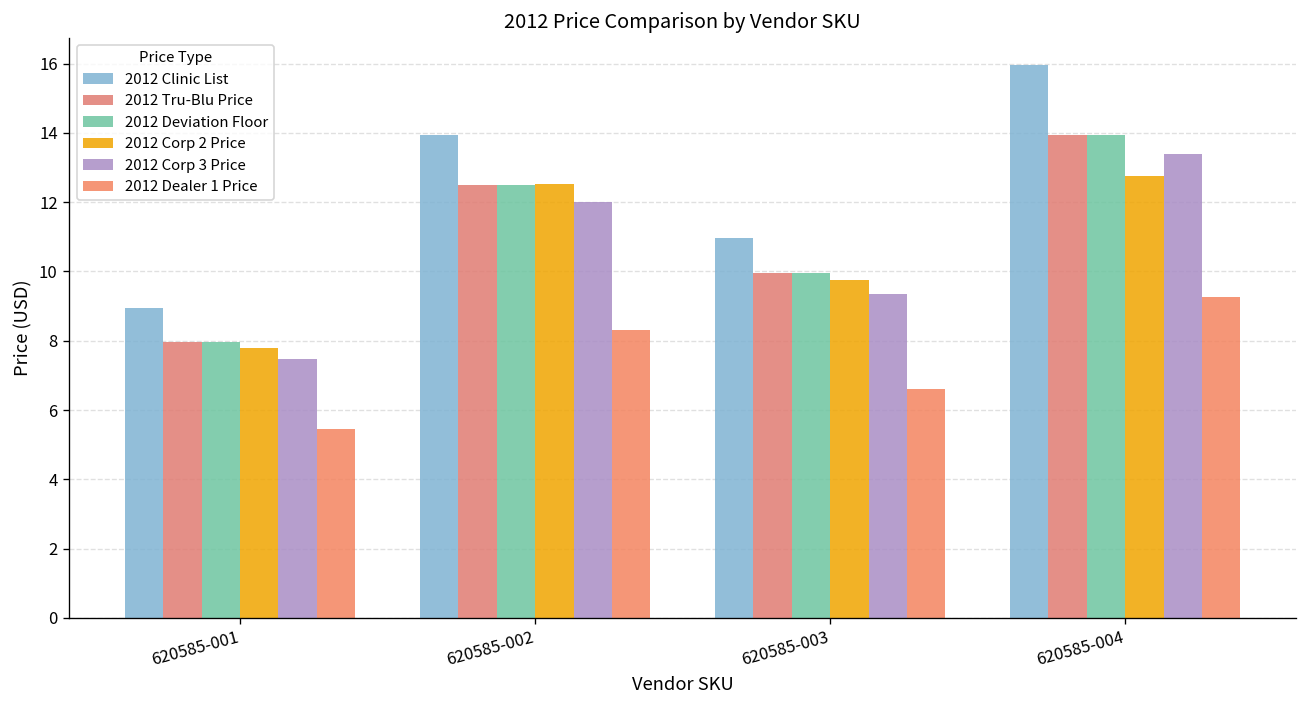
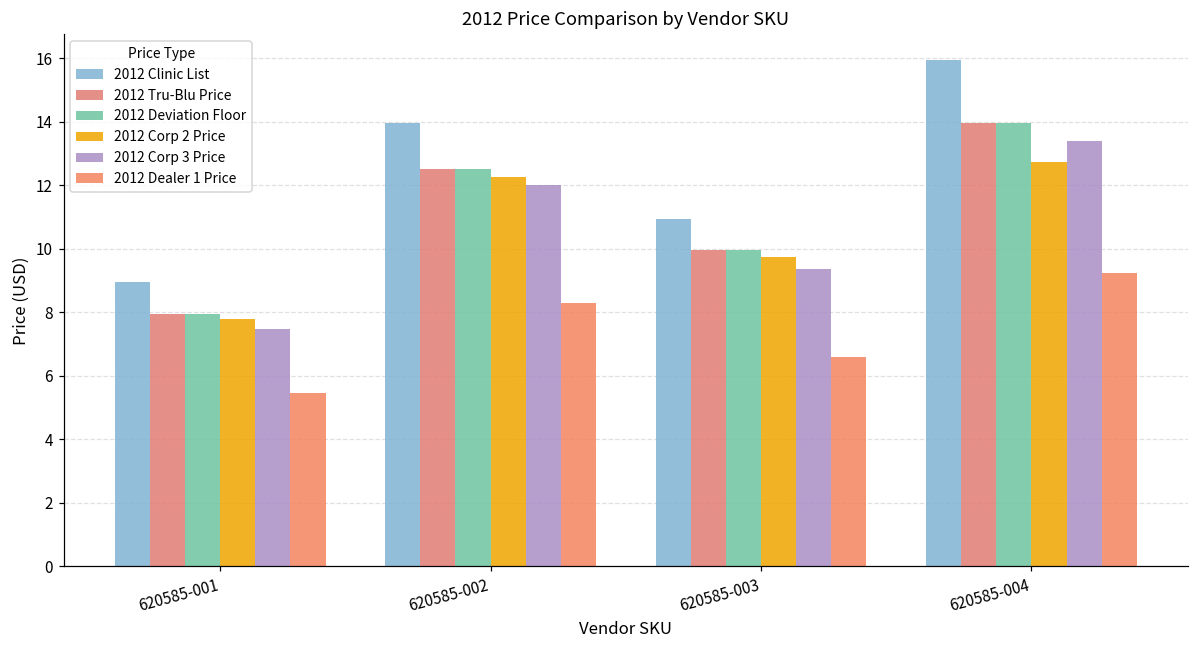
2012 Corp 2 Price, 620585-002: 12.5 -> 12.3
